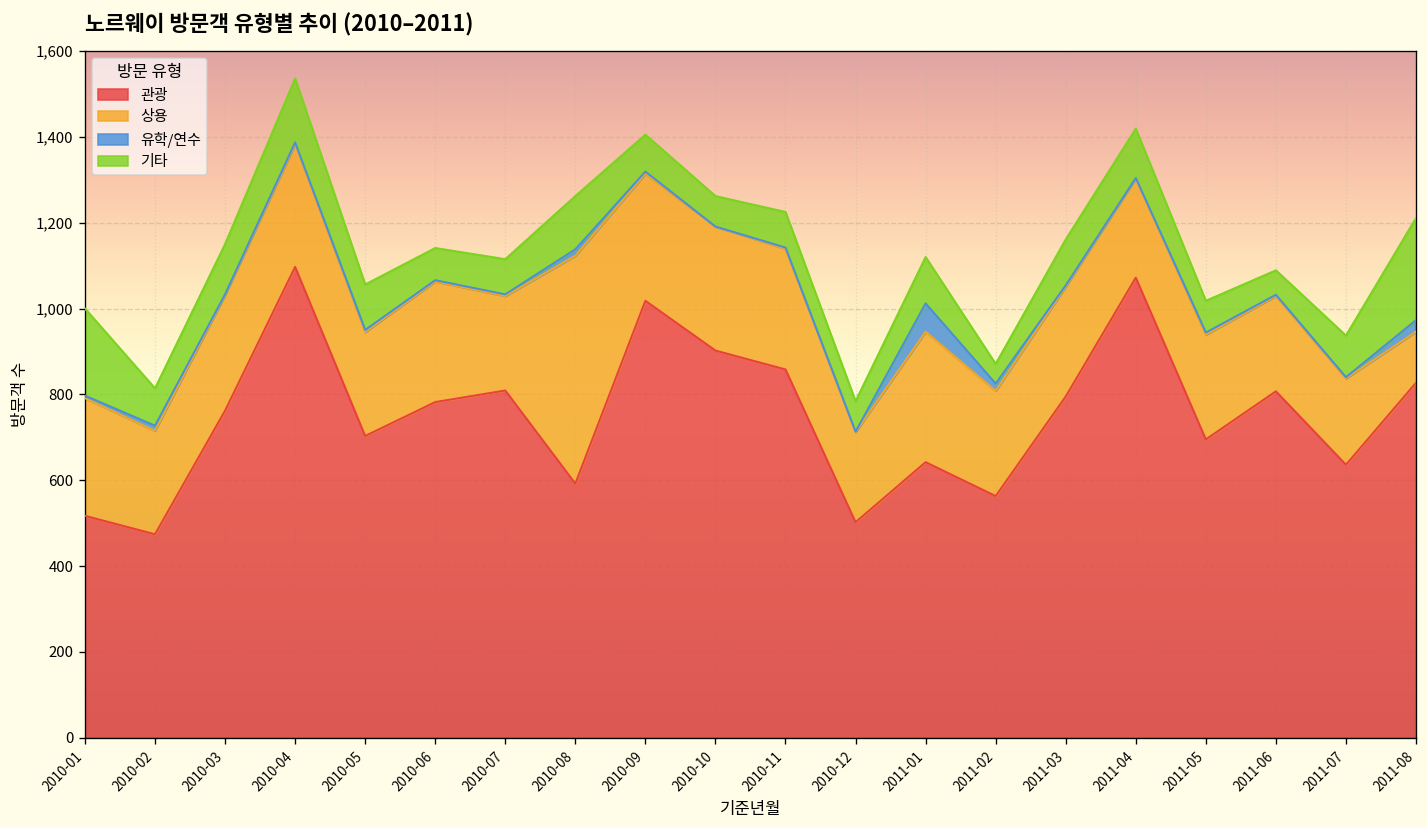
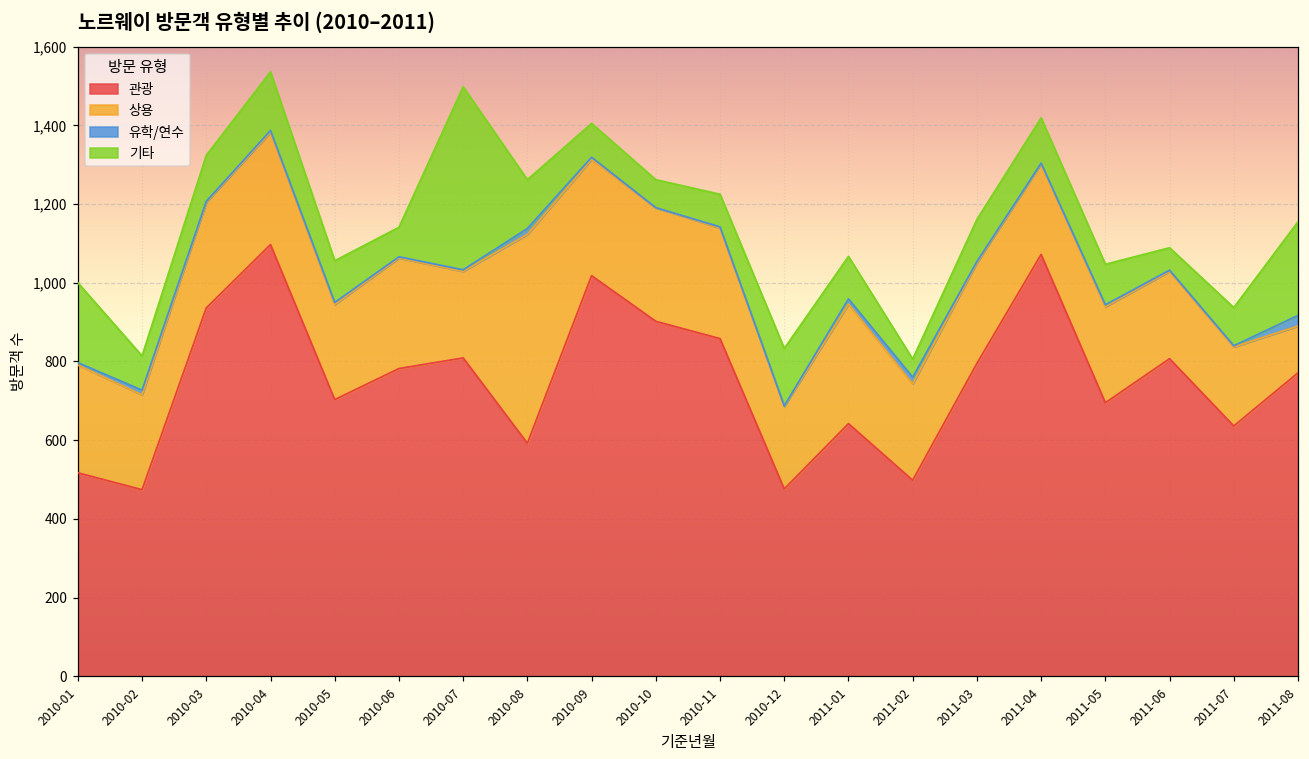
관광, 2010-03: 760 -> 940
기타, 2010-07: 80 -> 470
관광, 2010-12: 500 -> 480
기타, 2010-12: 70 -> 150
유학/연수, 2011-01: 70 -> 10
관광, 2011-02: 560 -> 500
기타, 2011-05: 70 -> 100
관광, 2011-08: 830 -> 770
